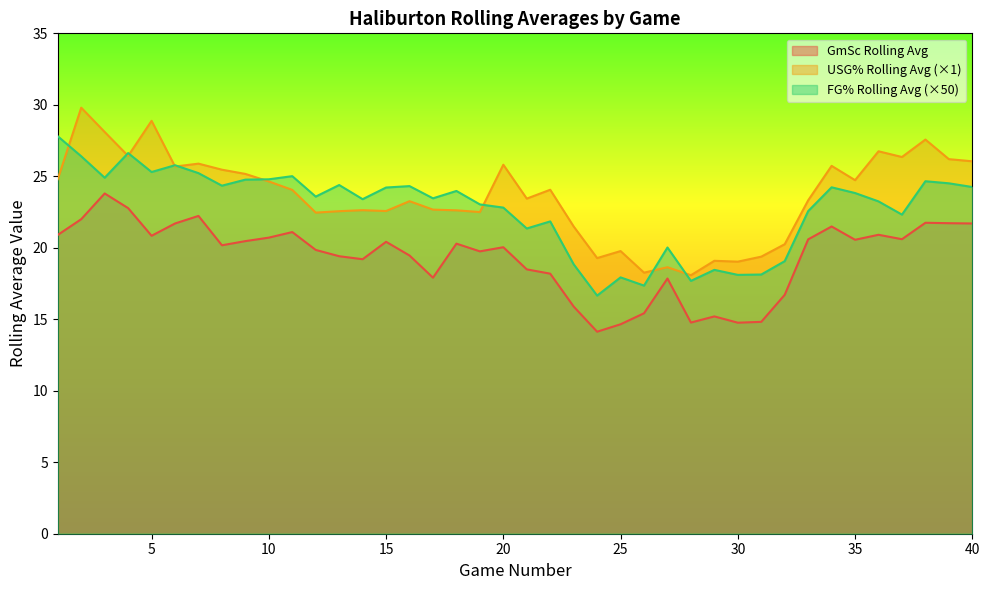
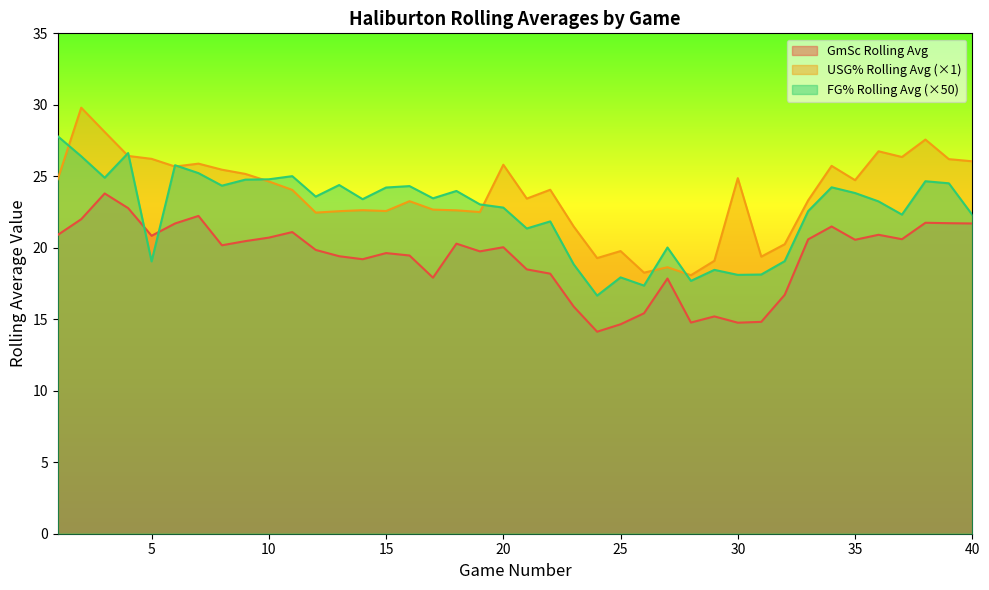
USG% Rolling Avg (×1), 5: 28.9 -> 26.2
FG% Rolling Avg (×50), 5: 25.3 -> 19.1
GmSc Rolling Avg, 15: 20.4 -> 19.6
USG% Rolling Avg (×1), 30: 19.0 -> 24.9
FG% Rolling Avg (×50), 40: 24.3 -> 22.3
